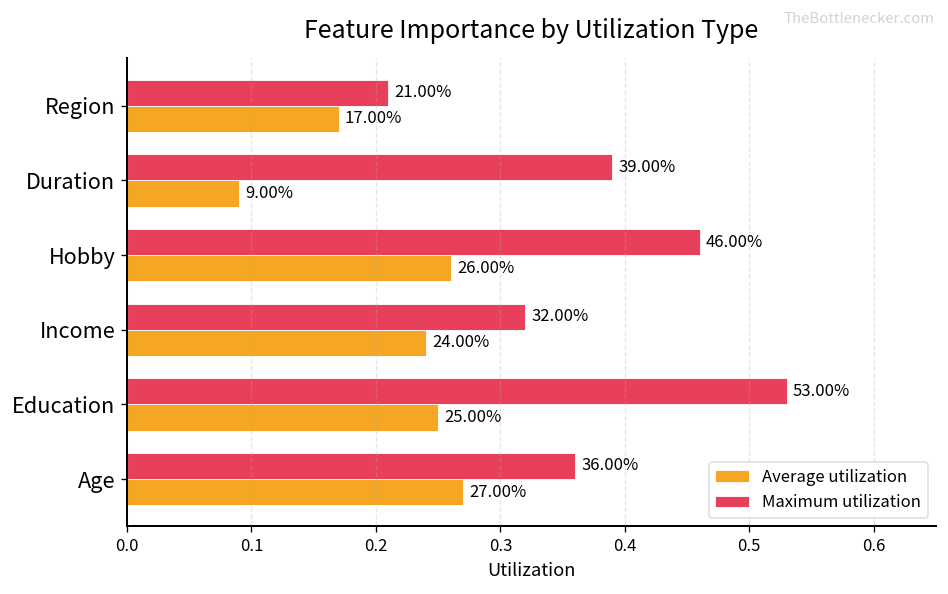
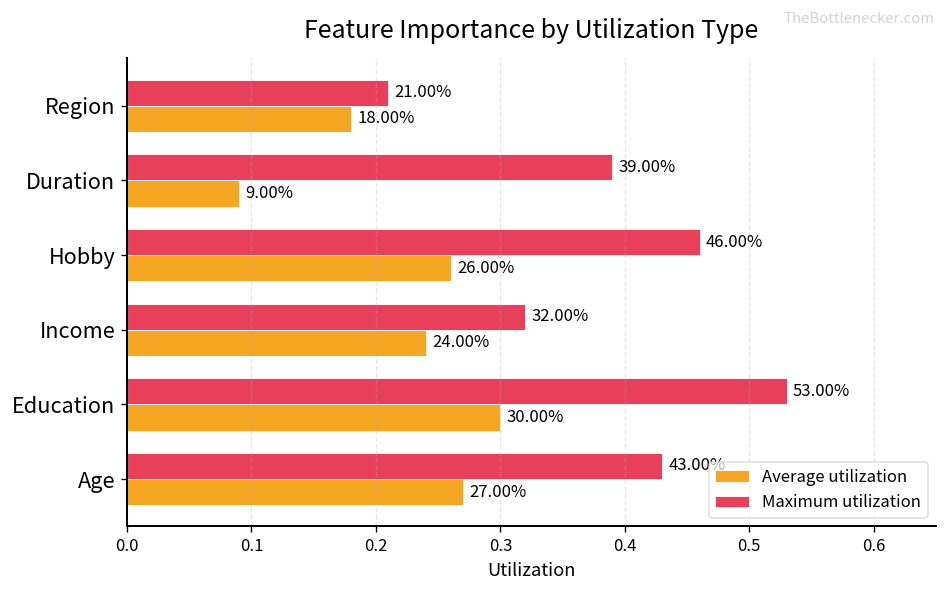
Average utilization, Region: 17.00% -> 18.00%
Average utilization, Education: 25.00% -> 30.00%
Maximum utilization, Age: 0.36 -> 0.43
